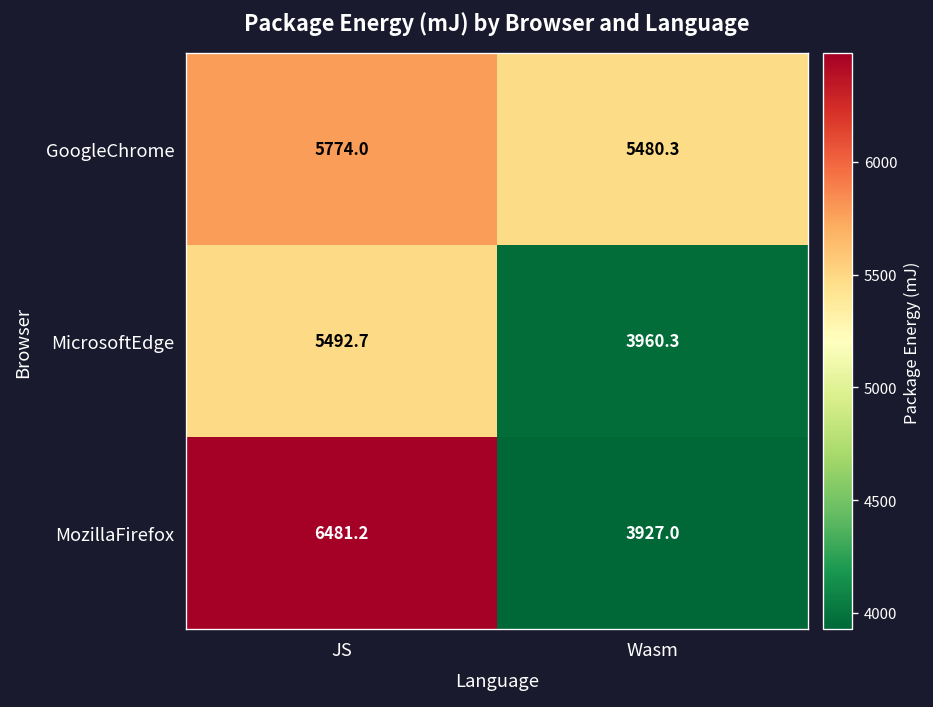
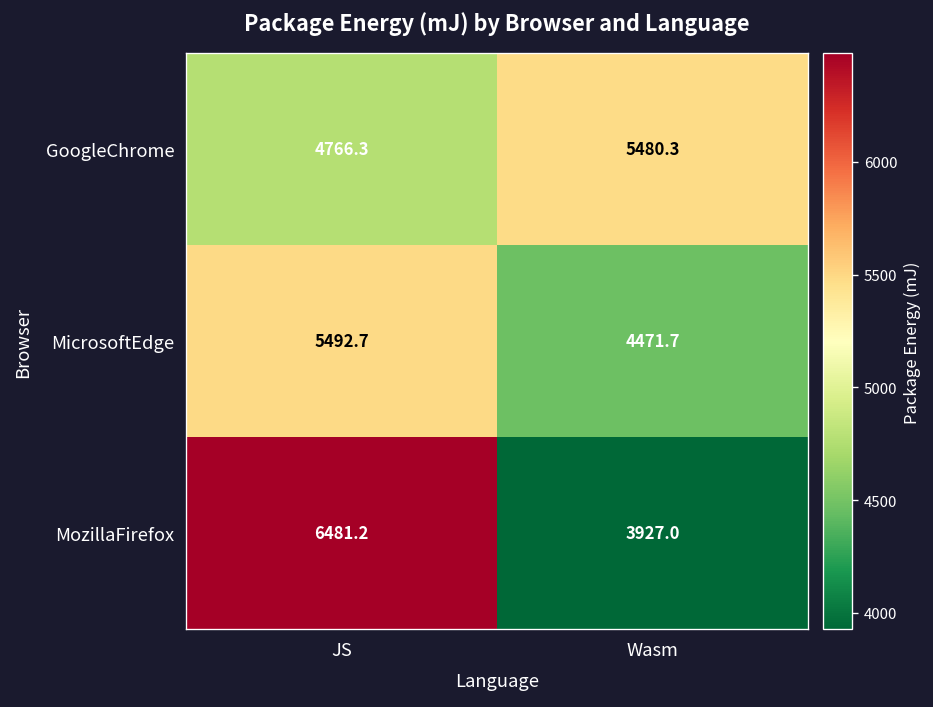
GoogleChrome, JS: 5774.0 -> 4766.3
MicrosoftEdge, Wasm: 3960.3 -> 4471.7
